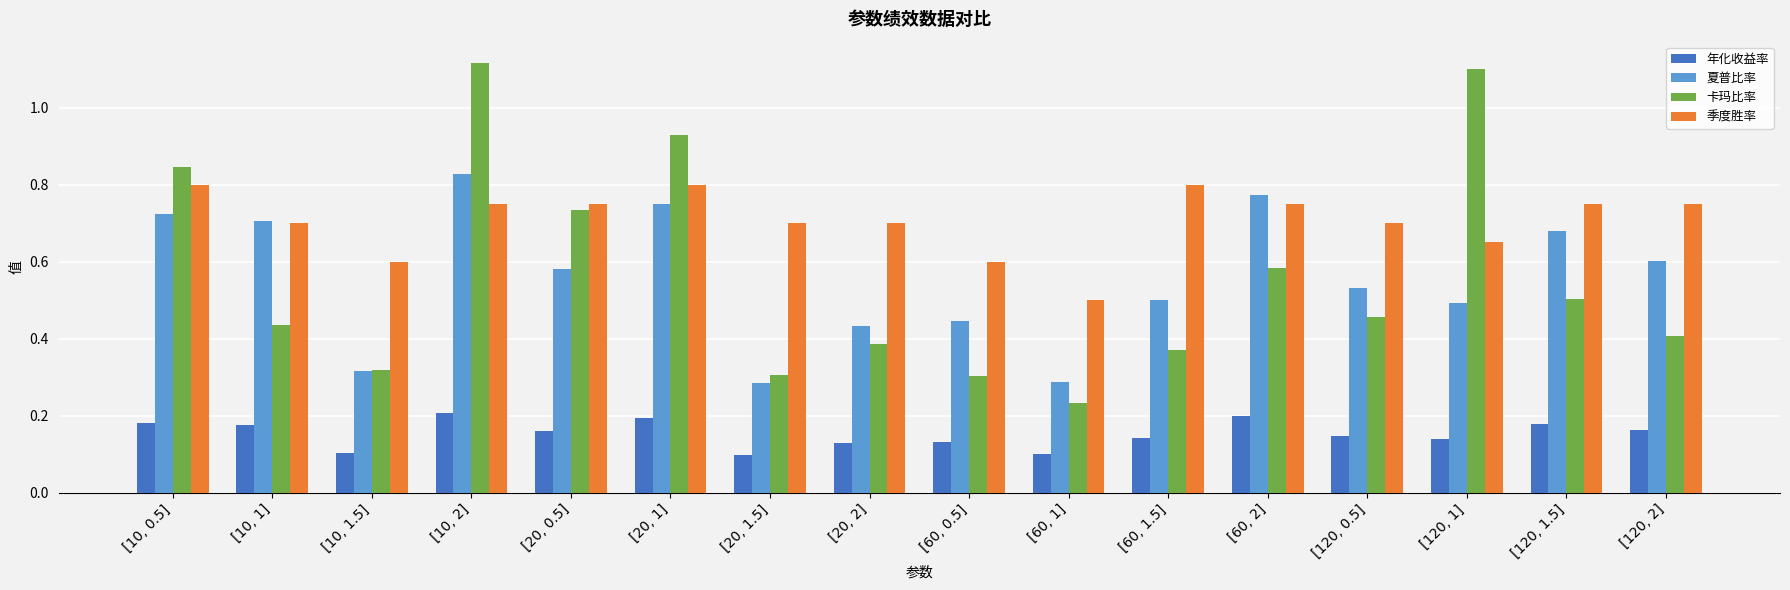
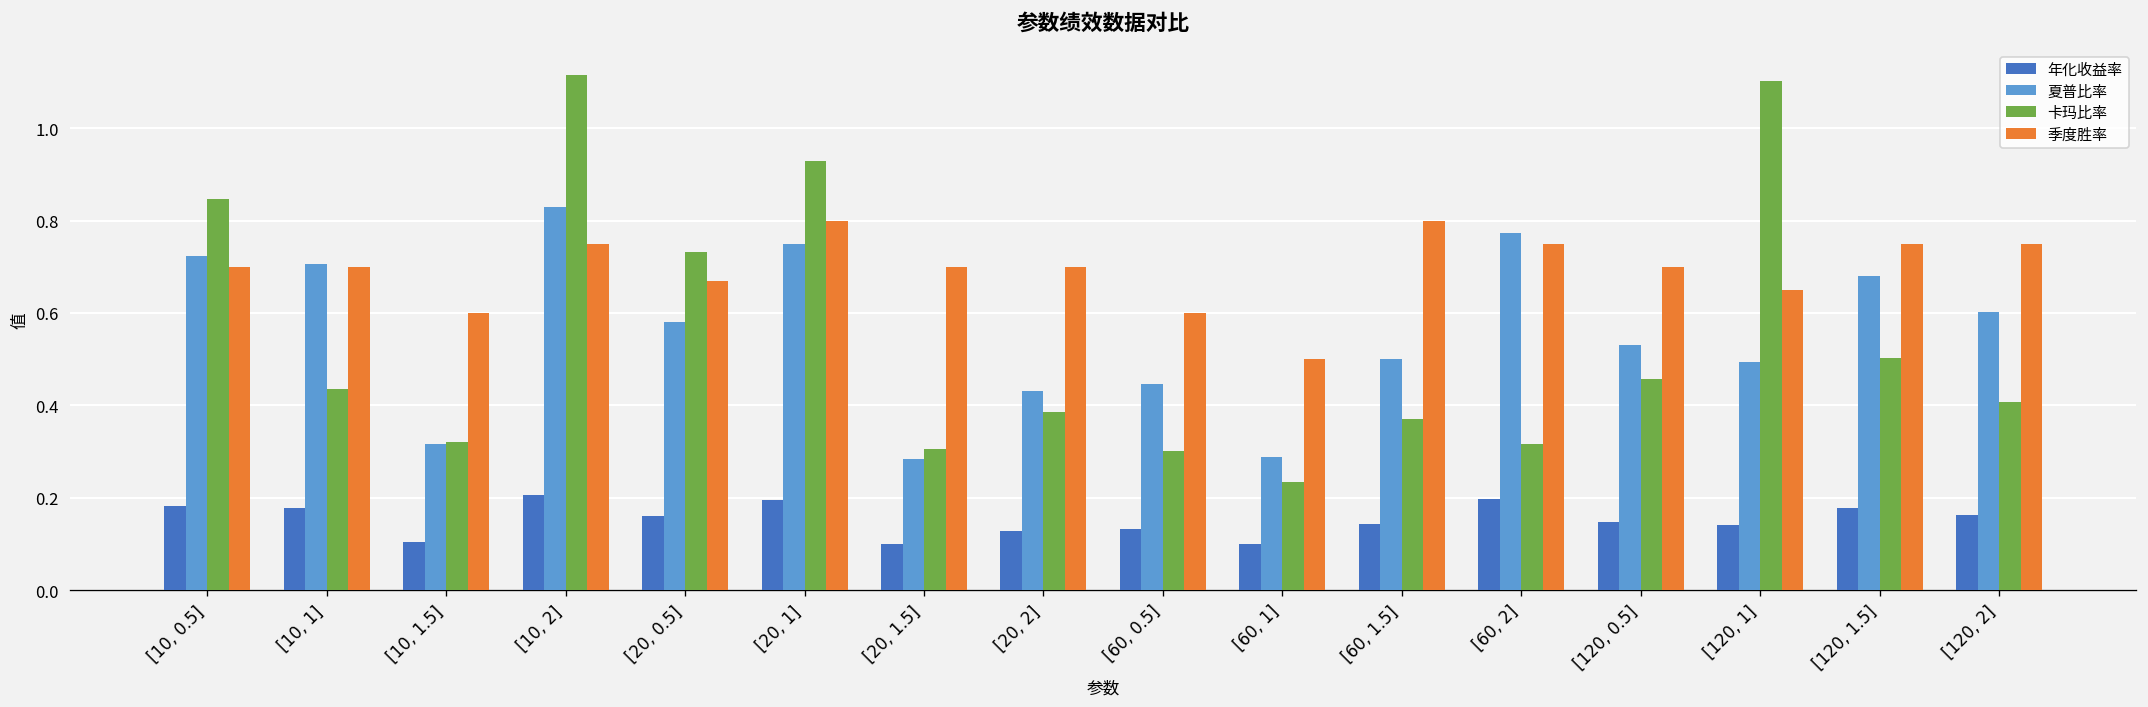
季度胜率, [10, 0.5]: 0.8 -> 0.7
季度胜率, [20, 0.5]: 0.75 -> 0.67
卡玛比率, [60, 2]: 0.58 -> 0.32
